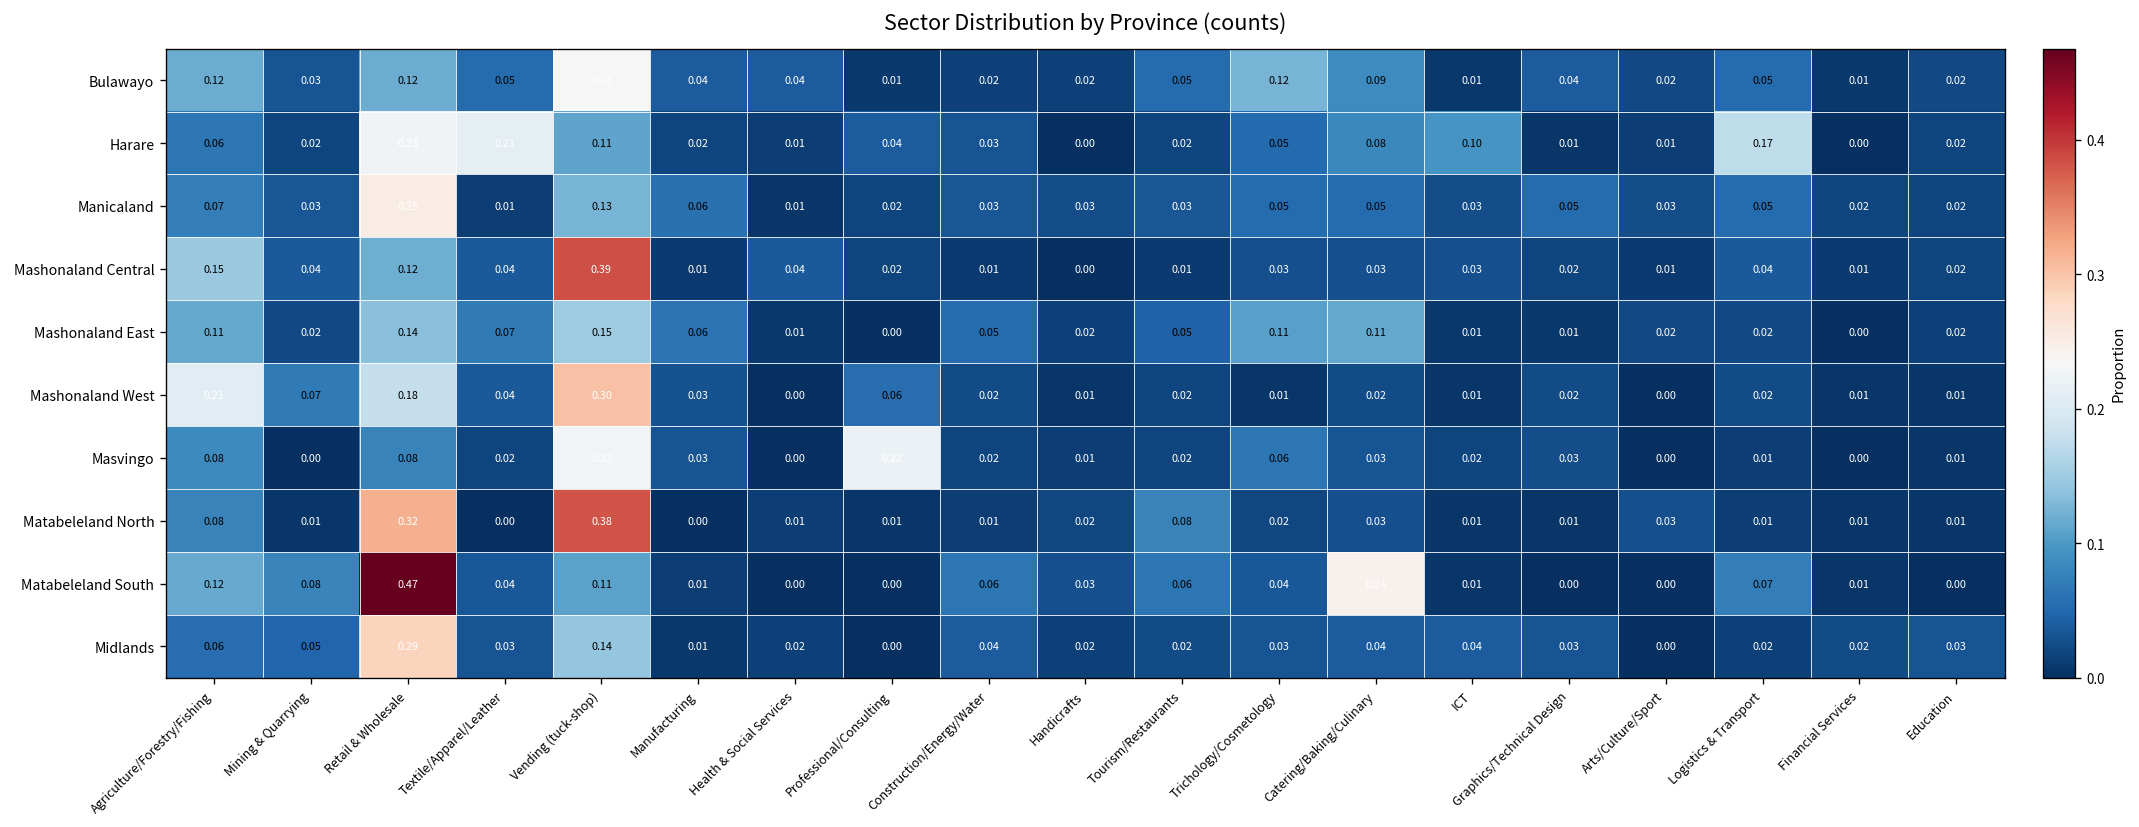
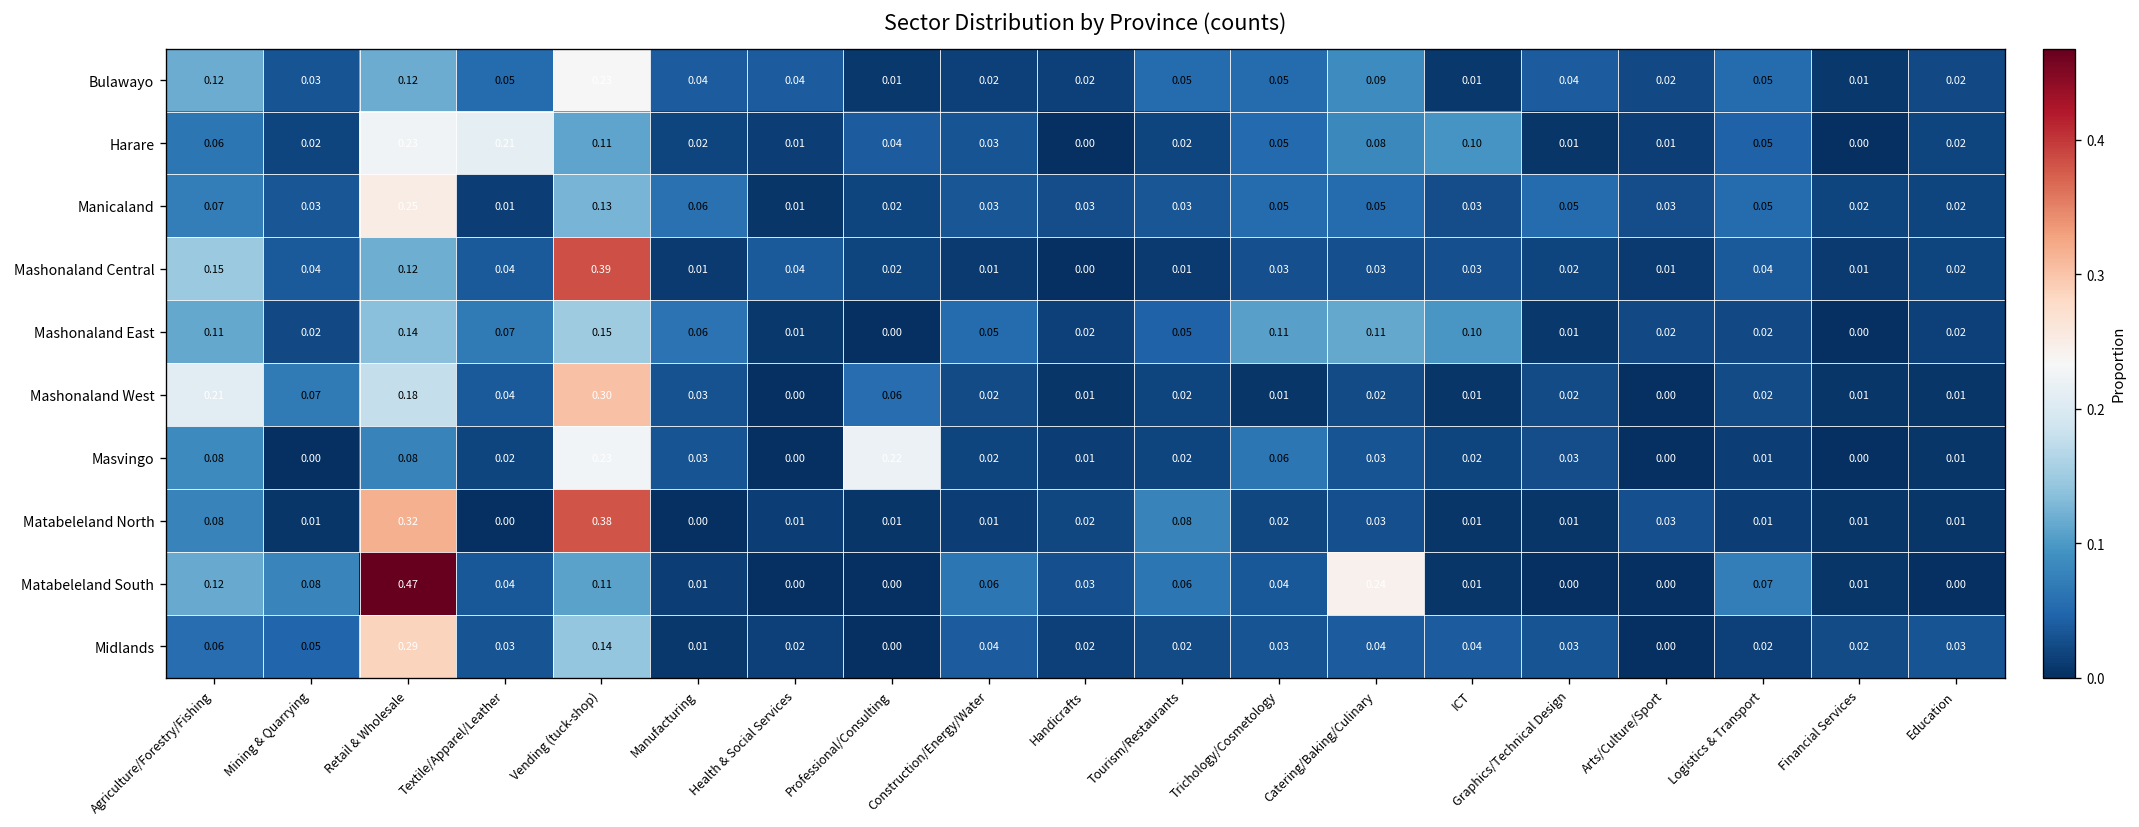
Bulawayo, Trichology/Cosmetology: 0.12 -> 0.05
Harare, Logistics & Transport: 0.17 -> 0.05
Mashonaland East, ICT: 0.01 -> 0.10
